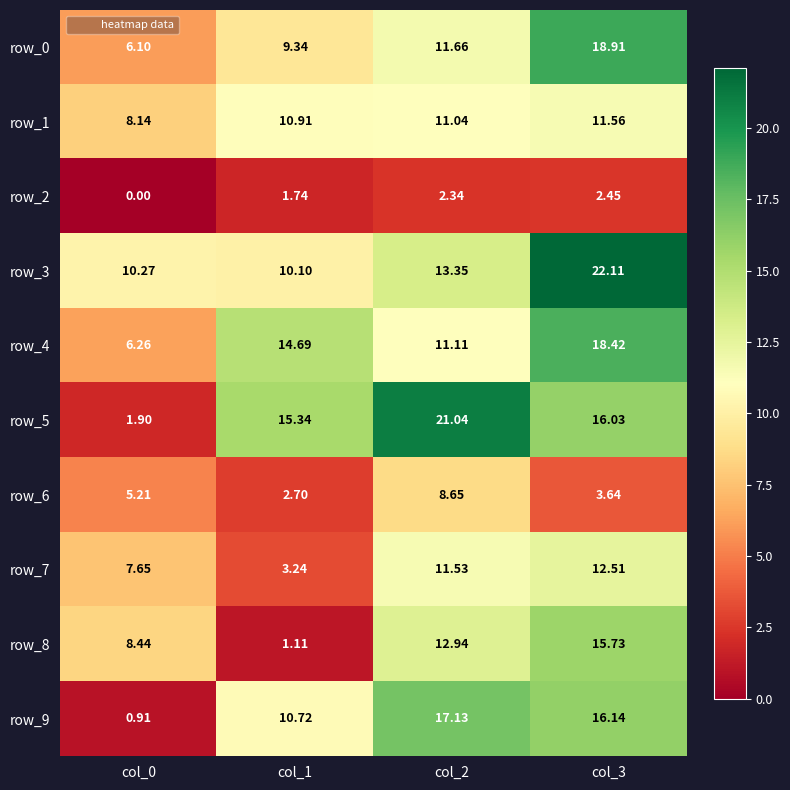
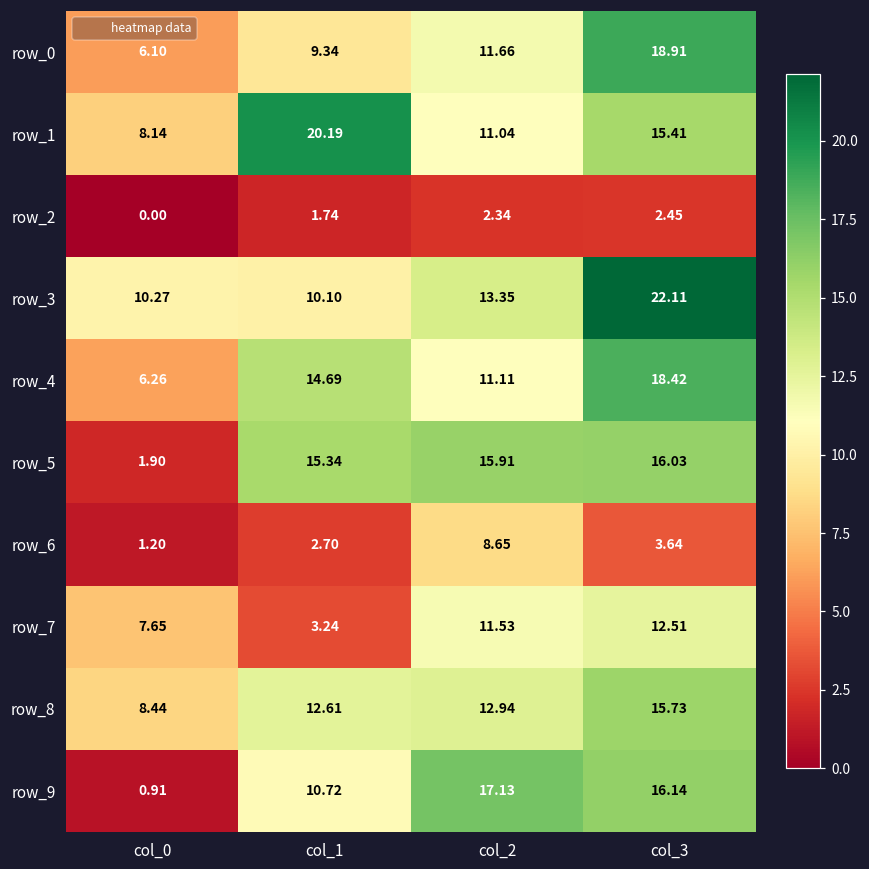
row_1, col_1: 10.91 -> 20.19
row_1, col_3: 11.56 -> 15.41
row_5, col_2: 21.04 -> 15.91
row_6, col_0: 5.21 -> 1.20
row_8, col_1: 1.11 -> 12.61
